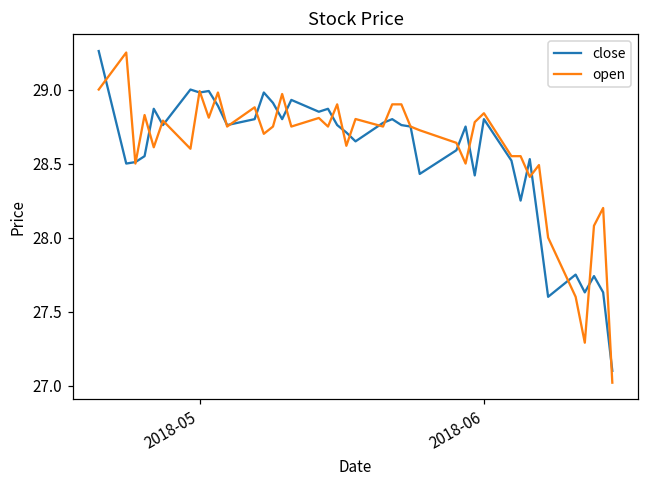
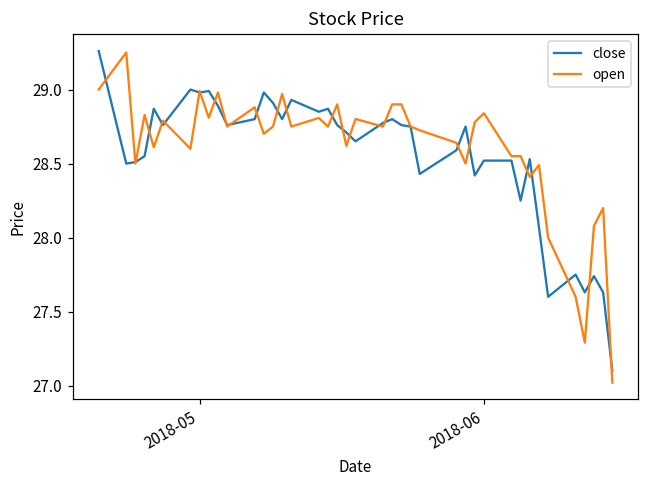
close, 2018-06: 28.80 -> 28.52
